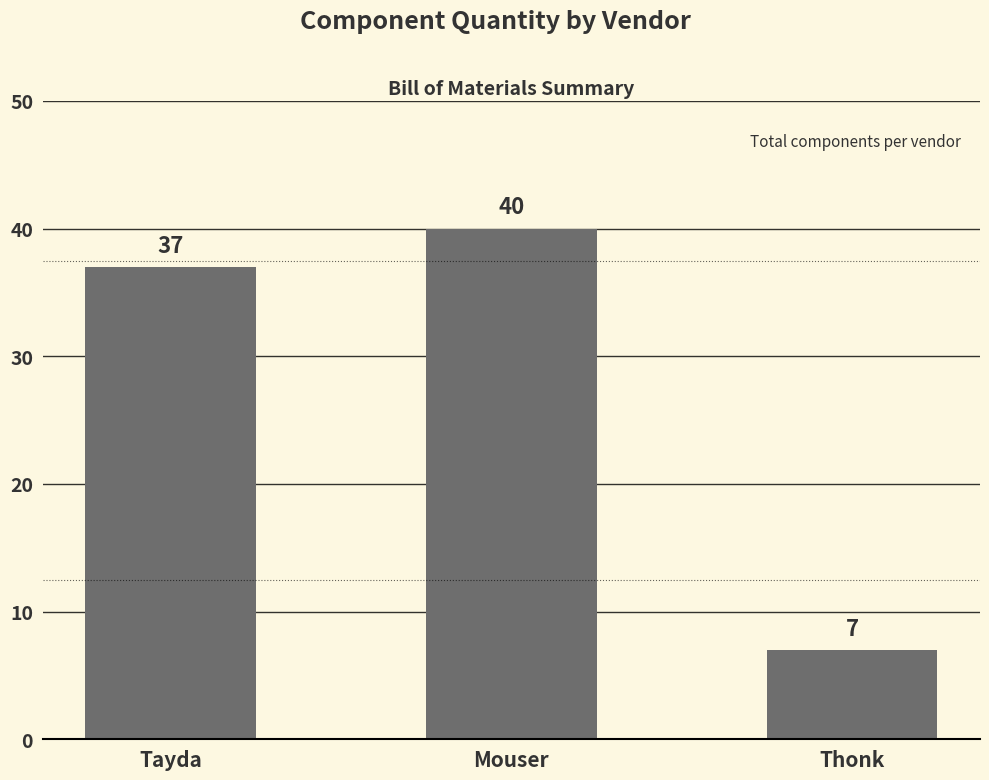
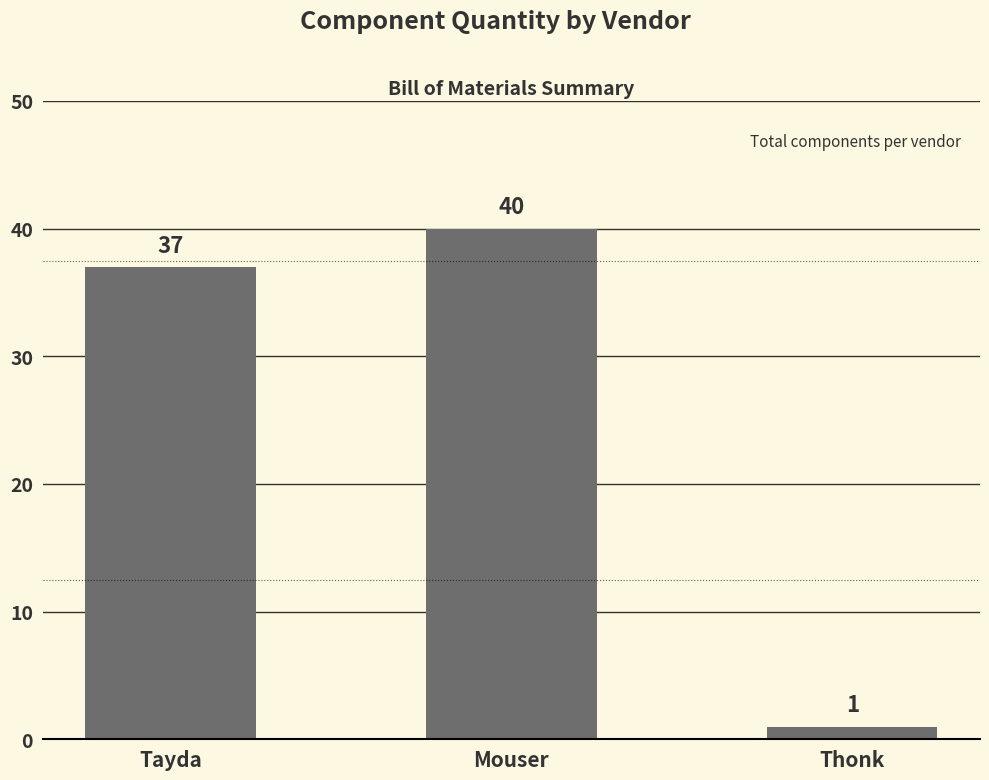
Thonk: 7 -> 1
